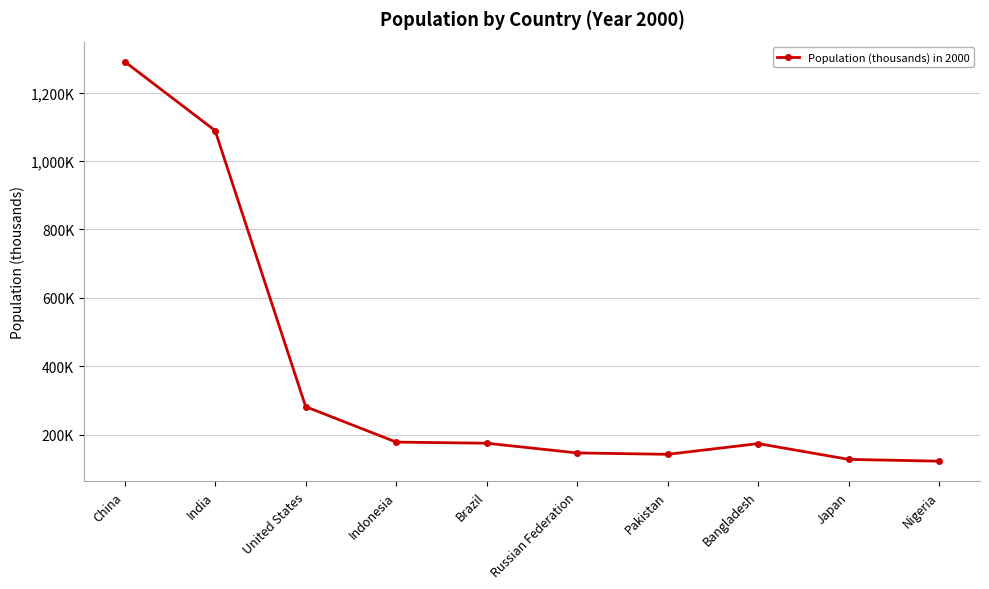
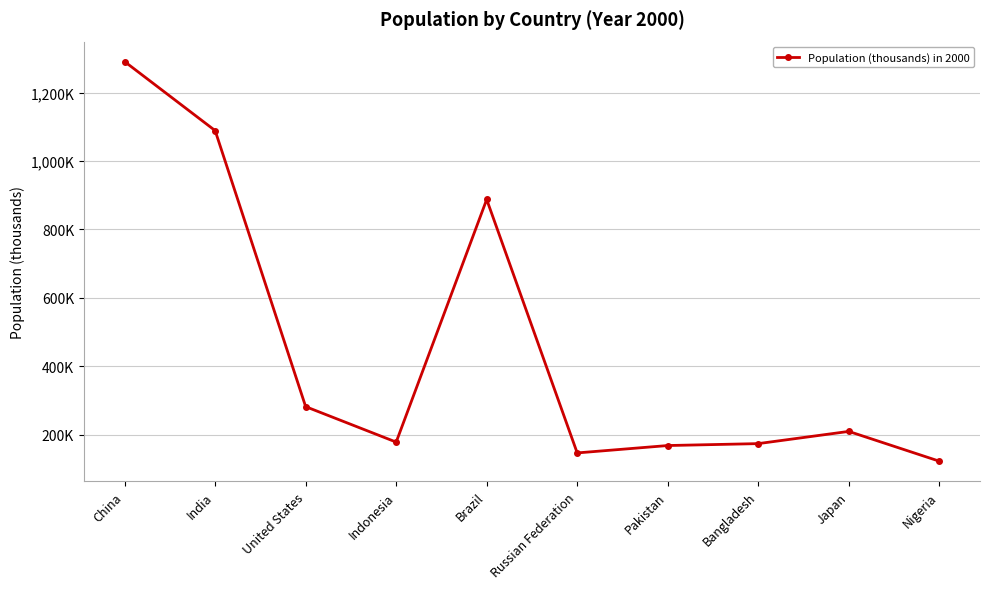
Brazil: 170,000 -> 890,000
Pakistan: 140,000 -> 170,000
Japan: 130,000 -> 210,000
